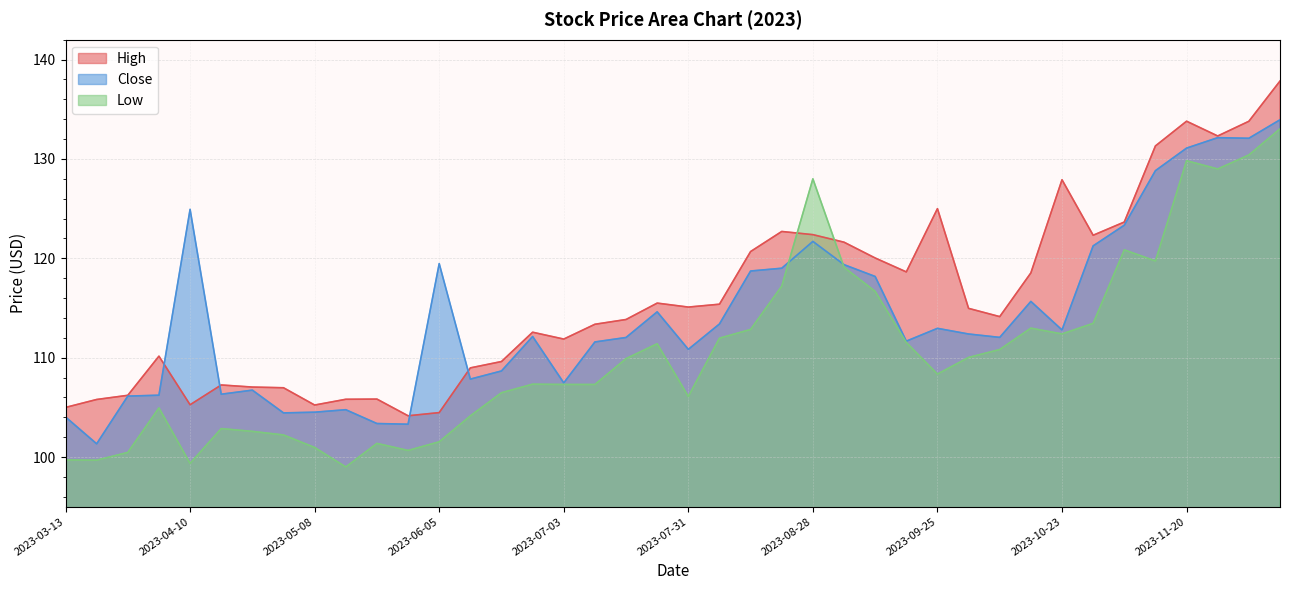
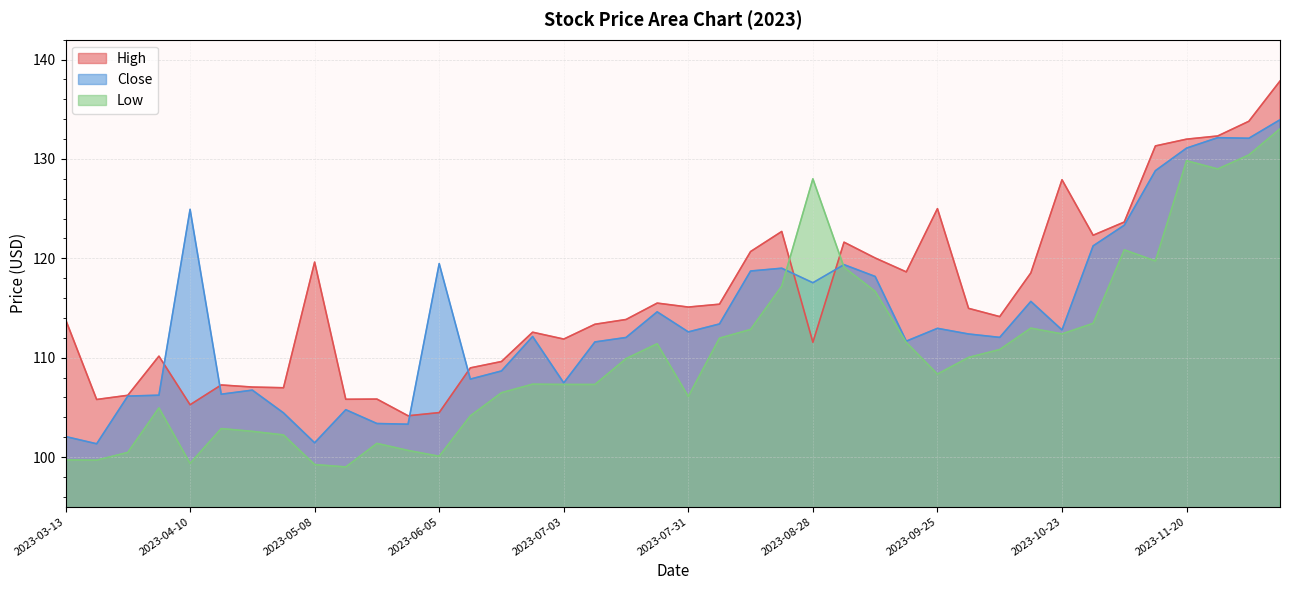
High, 2023-03-13: 105 -> 114
Close, 2023-03-13: 104 -> 102
High, 2023-05-08: 105 -> 120
Close, 2023-05-08: 105 -> 101
Low, 2023-05-08: 101 -> 99
Low, 2023-06-05: 102 -> 100
Close, 2023-07-31: 111 -> 113
High, 2023-08-28: 122 -> 112
Close, 2023-08-28: 122 -> 118
High, 2023-11-20: 134 -> 132
